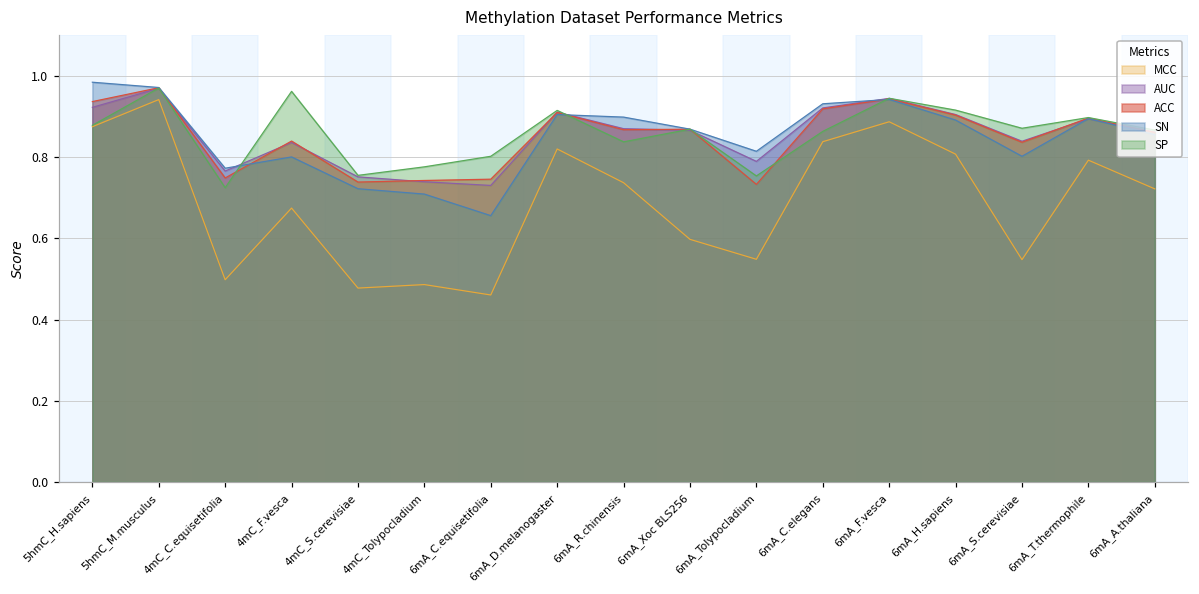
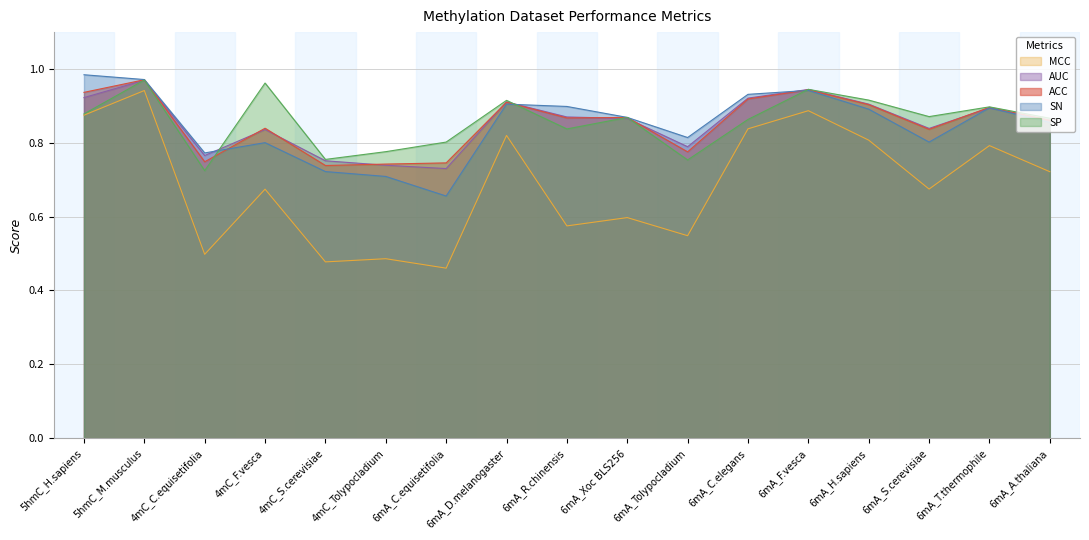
MCC, 6mA_R.chinensis: 0.74 -> 0.58
ACC, 6mA_Tolypocladium: 0.73 -> 0.78
MCC, 6mA_S.cerevisiae: 0.55 -> 0.67
